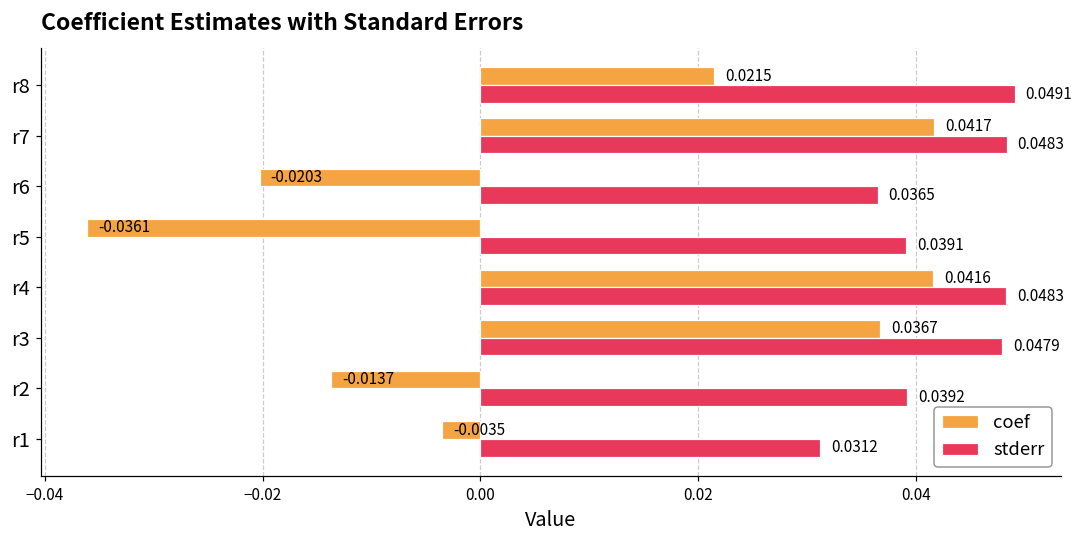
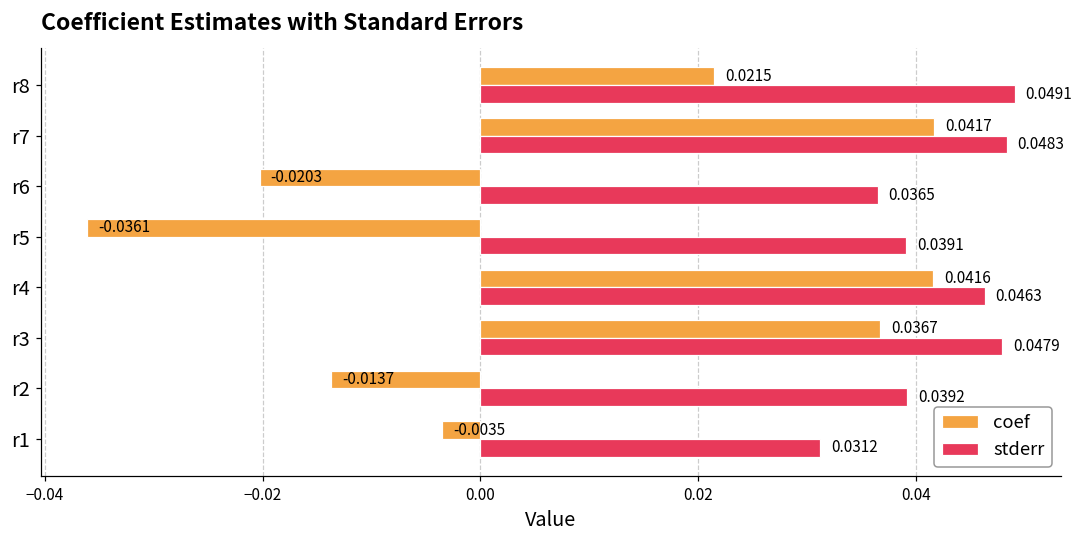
stderr, r4: 0.0483 -> 0.0463
